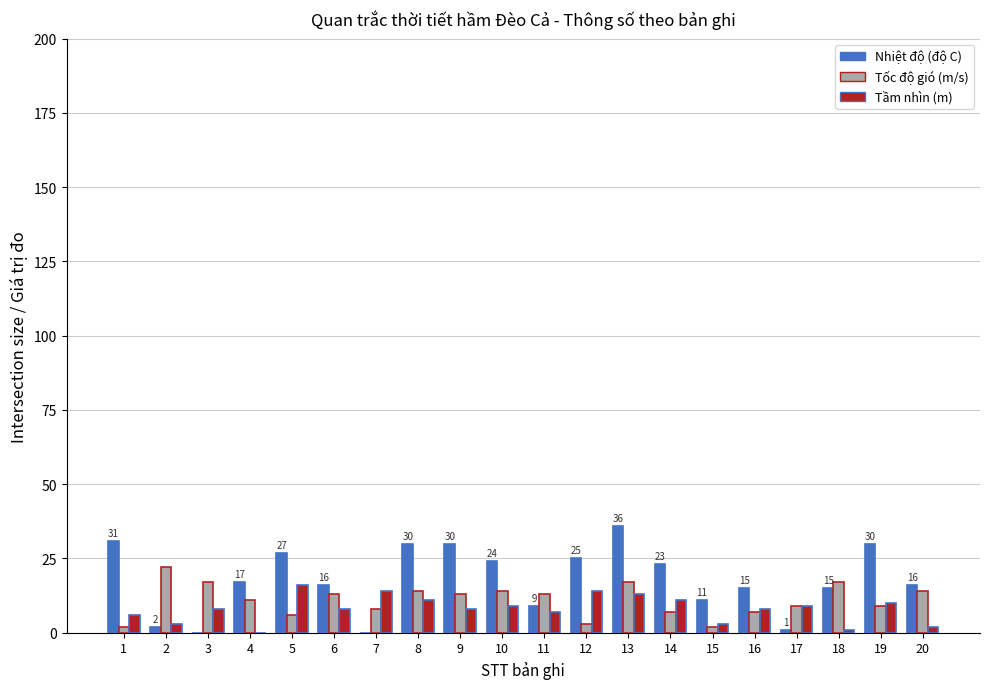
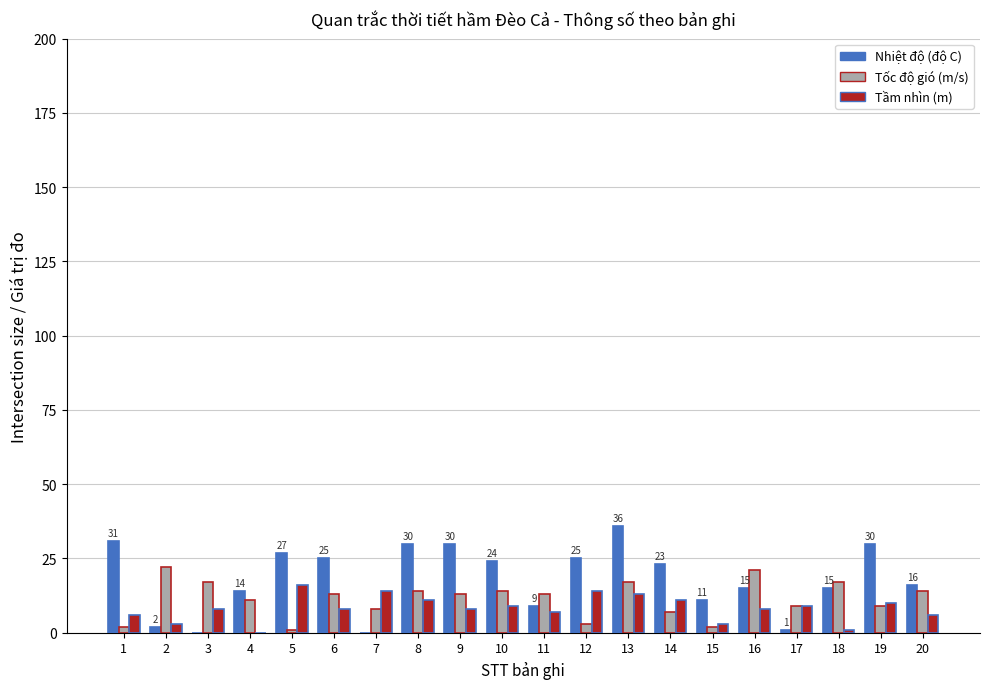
Nhiệt độ (độ C), 4: 17 -> 14
Tốc độ gió (m/s), 5: 6 -> 1
Nhiệt độ (độ C), 6: 16 -> 25
Tốc độ gió (m/s), 16: 7 -> 21
Tầm nhìn (m), 20: 2 -> 6
